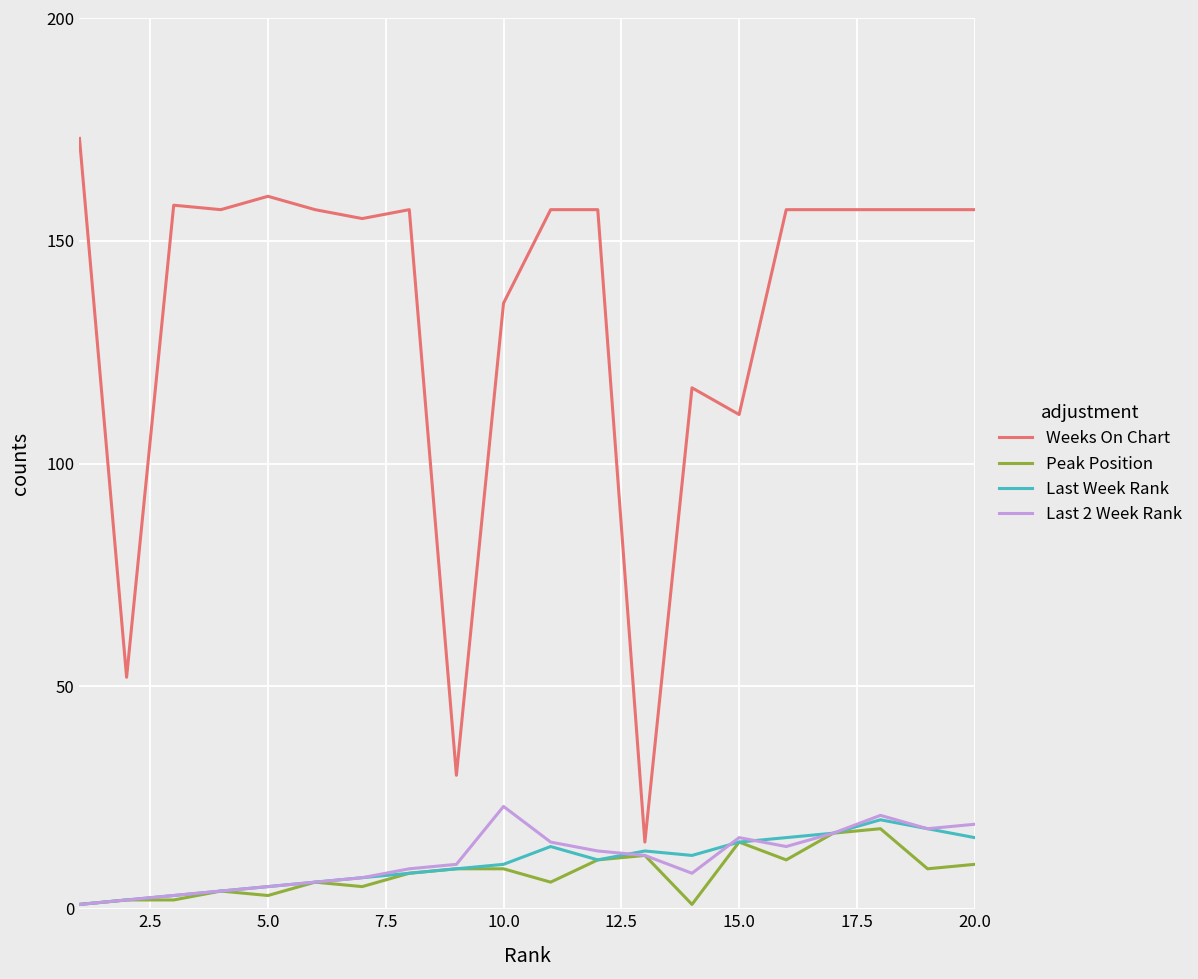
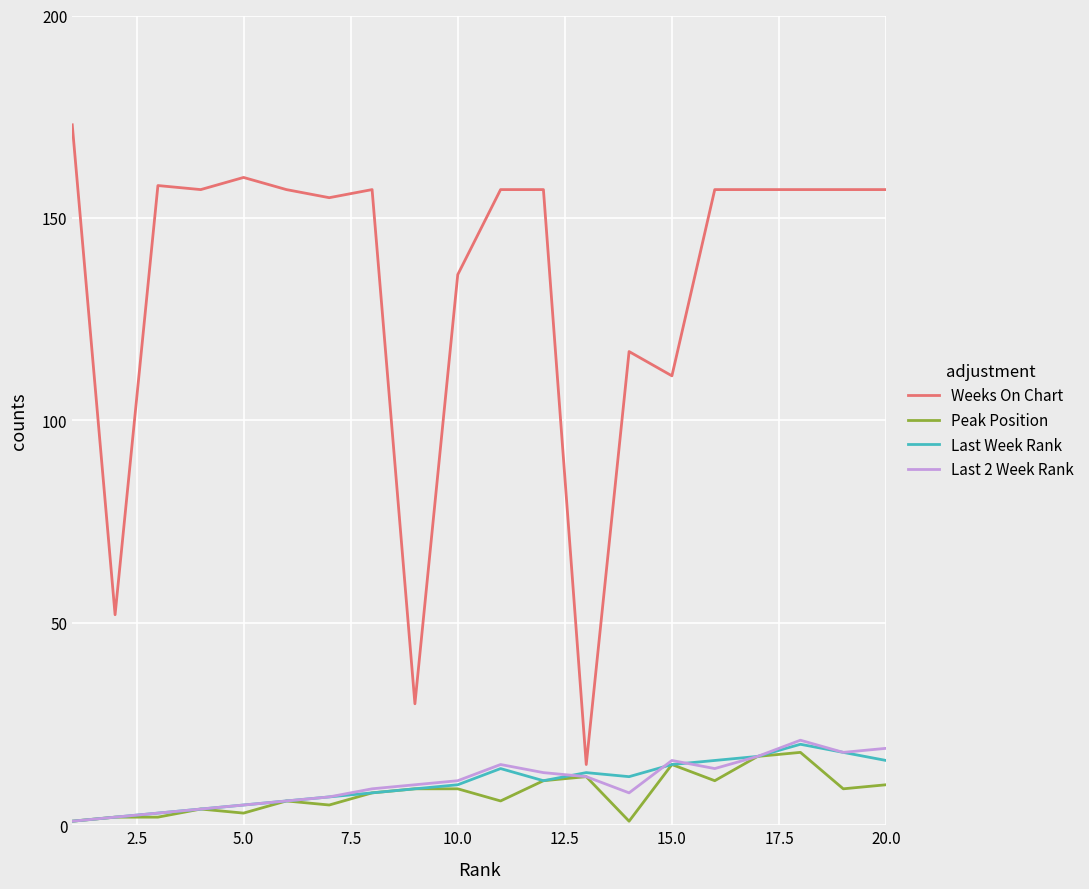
Last 2 Week Rank, 10.0: 23 -> 11
